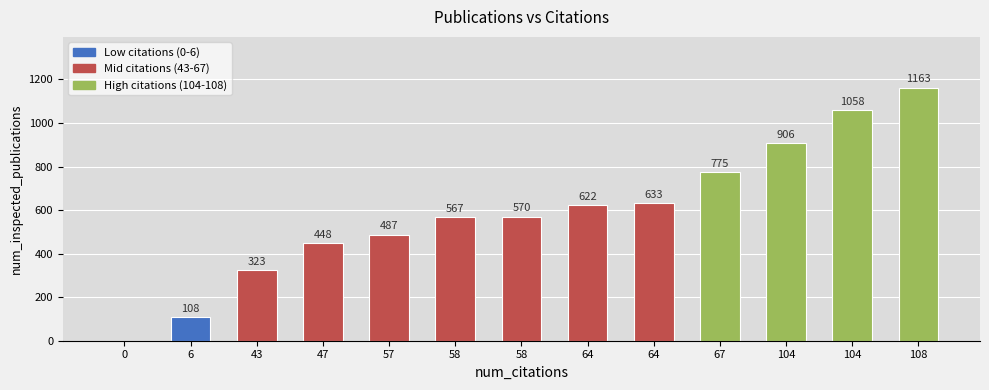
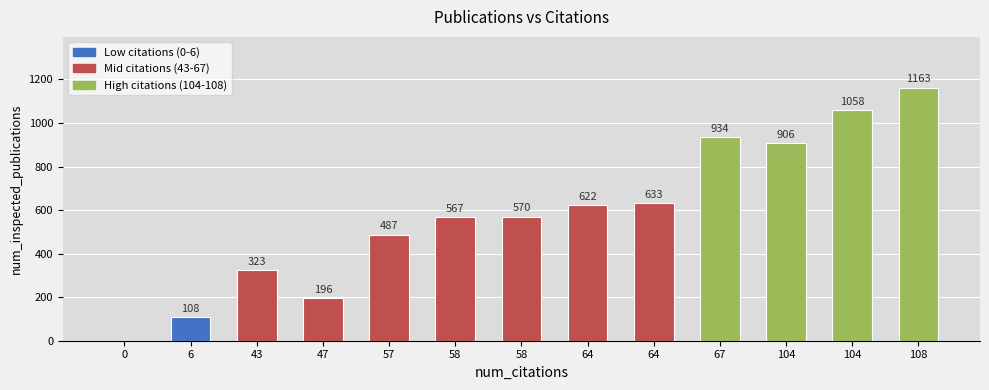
47: 448 -> 196
67: 775 -> 934
